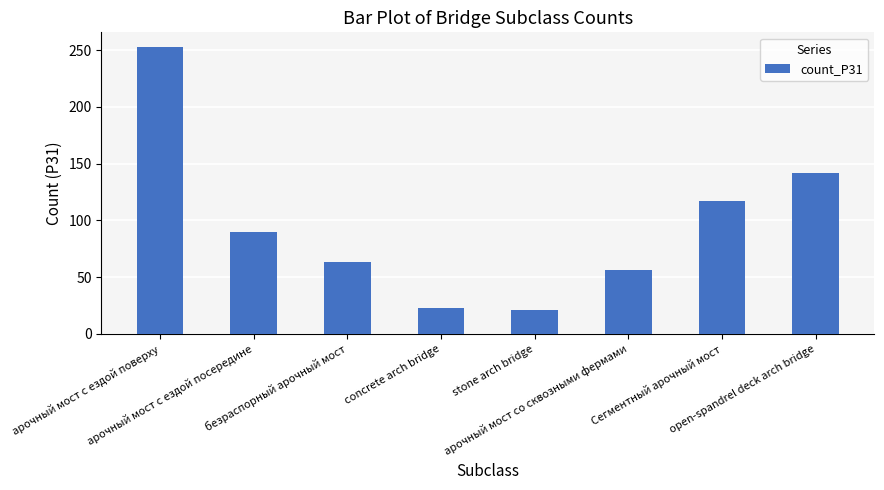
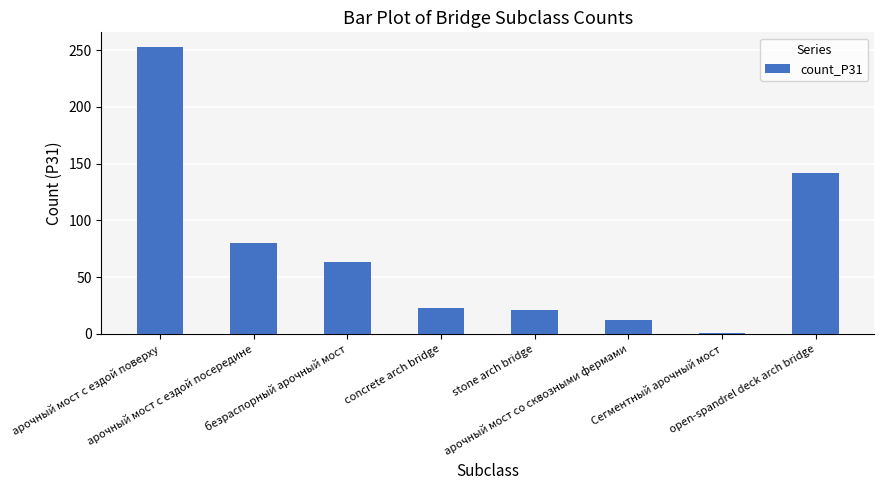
арочный мост с ездой посередине: 90 -> 80
арочный мост со сквозными фермами: 56 -> 12
Сегментный арочный мост: 117 -> 1
